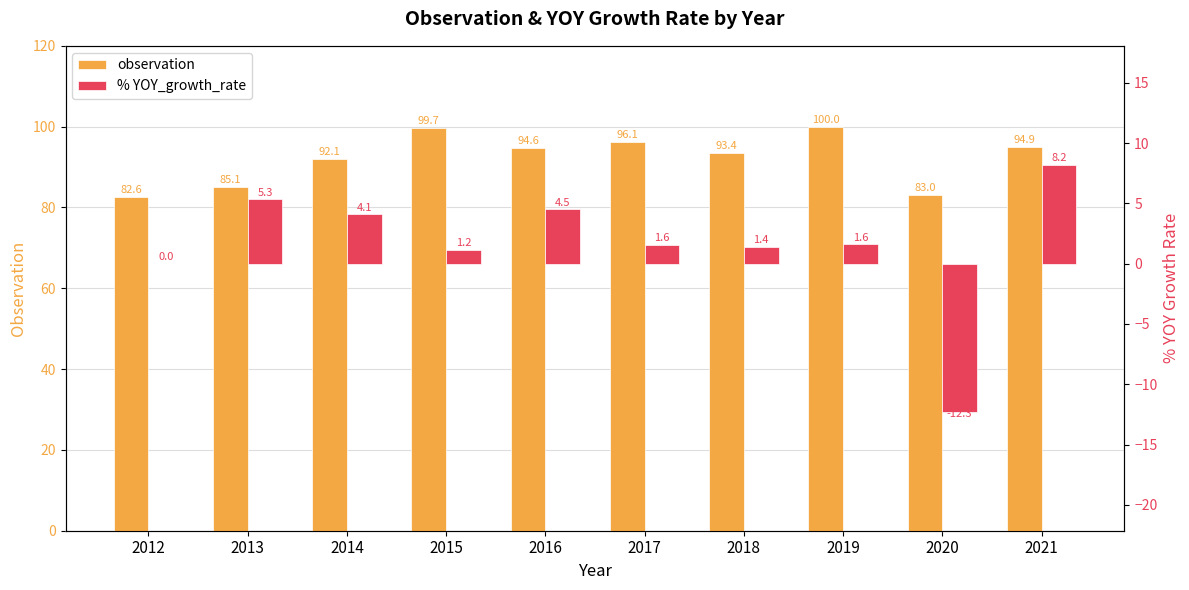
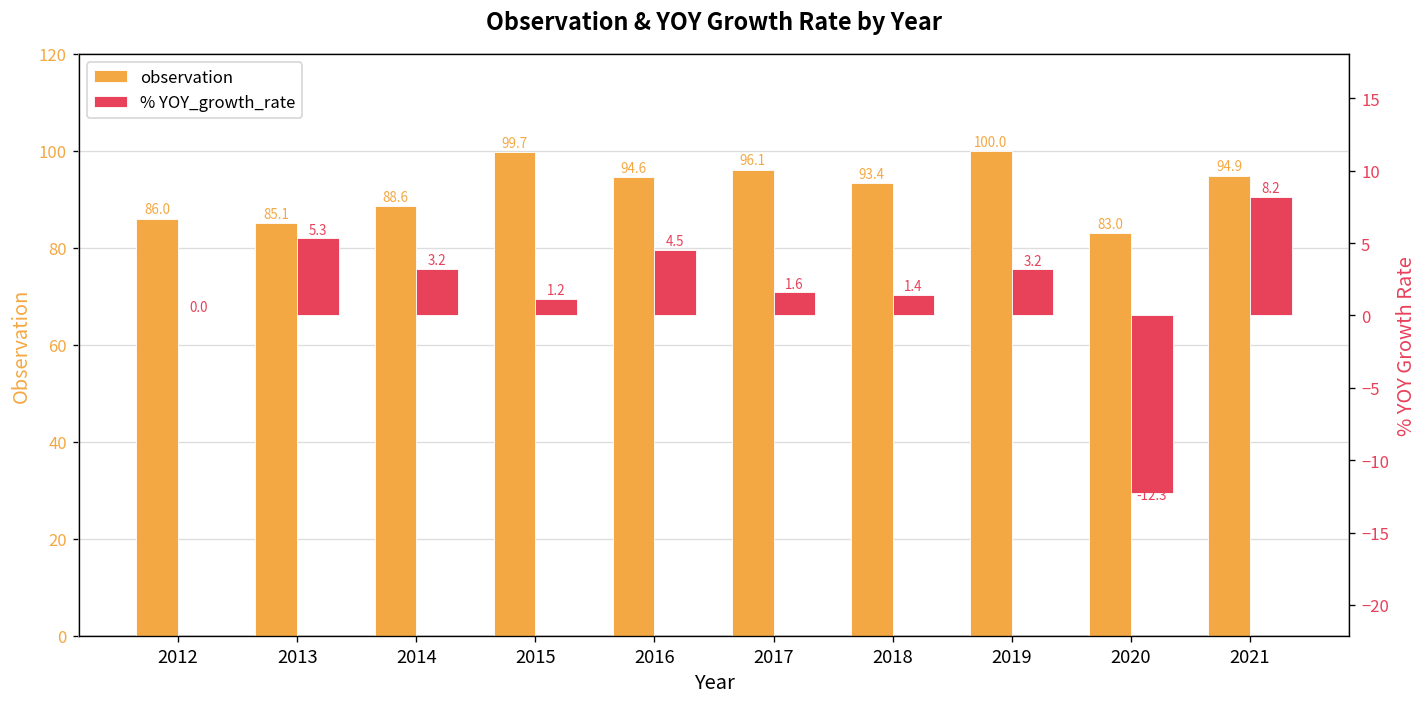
observation, 2012: 82.6 -> 86.0
observation, 2014: 92.1 -> 88.6
% YOY_growth_rate, 2014: 4.1 -> 3.2
% YOY_growth_rate, 2019: 1.6 -> 3.2
